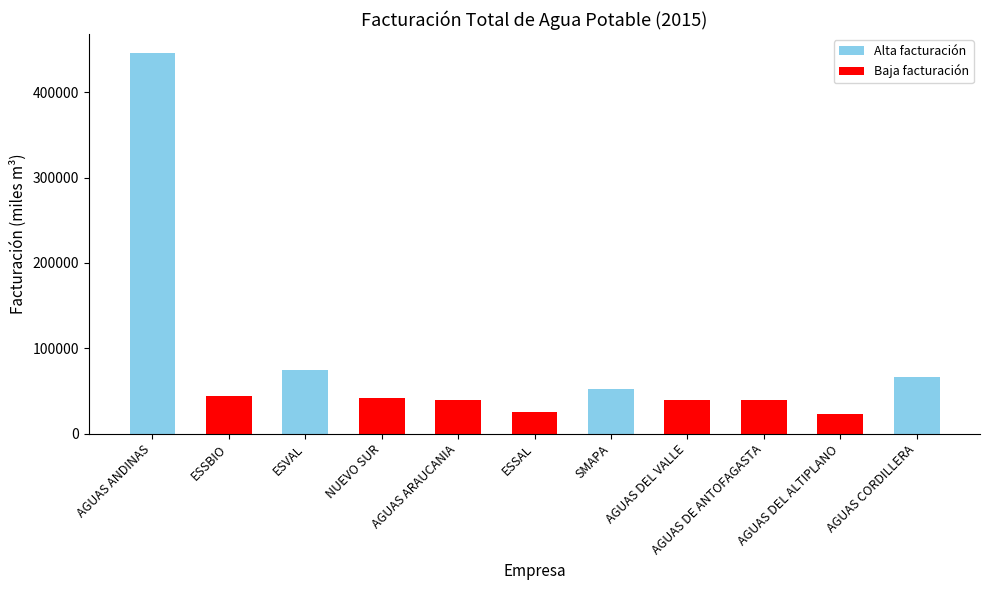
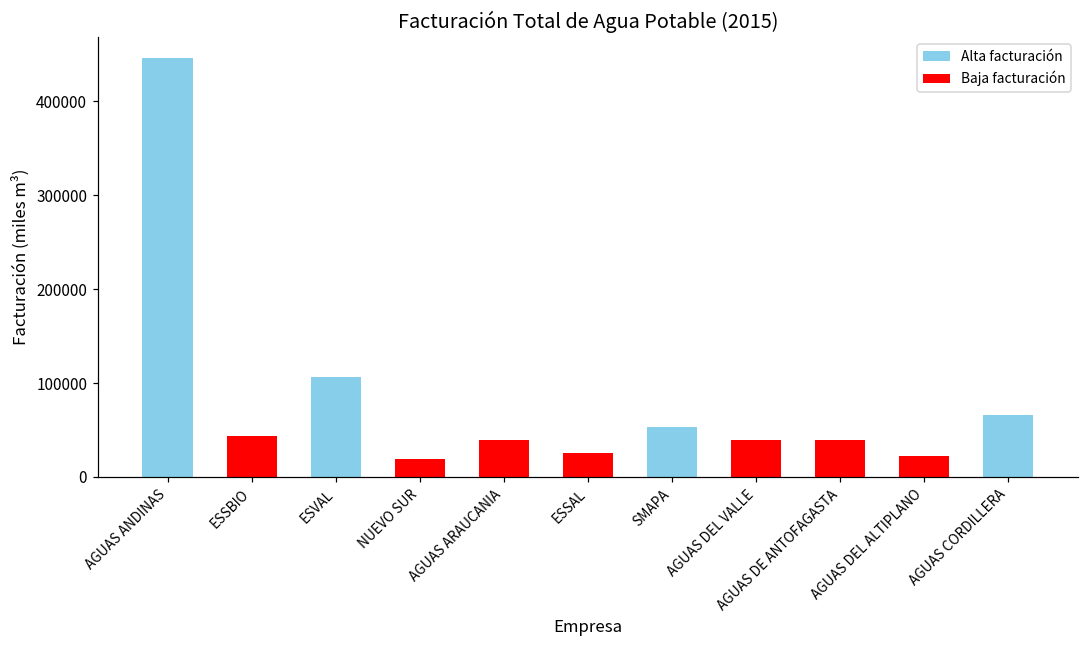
ESVAL: 70000 -> 110000
NUEVO SUR: 40000 -> 20000
